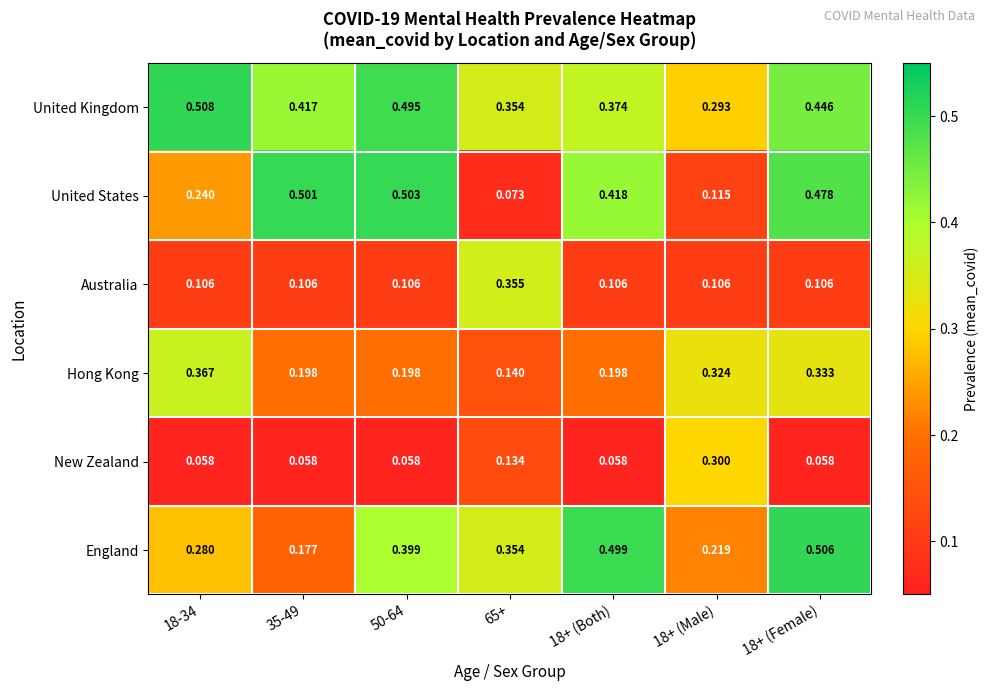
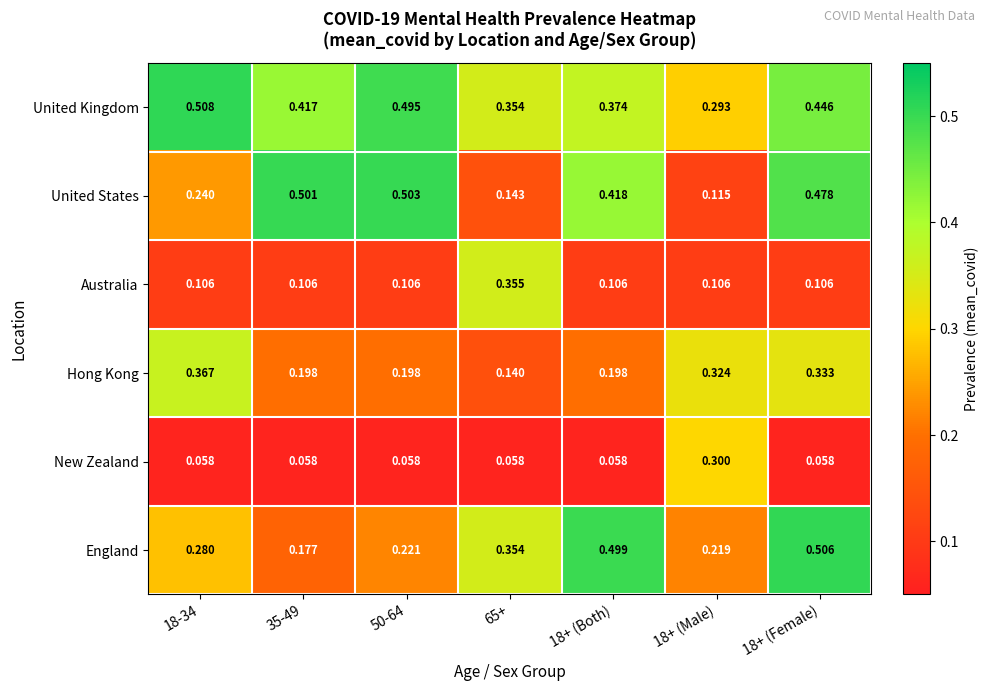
United States, 65+: 0.073 -> 0.143
New Zealand, 65+: 0.134 -> 0.058
England, 50-64: 0.399 -> 0.221
